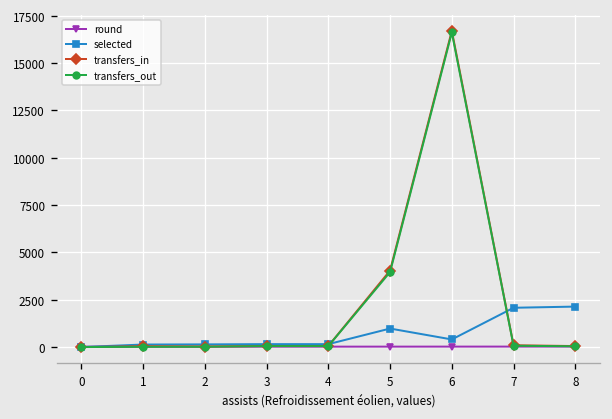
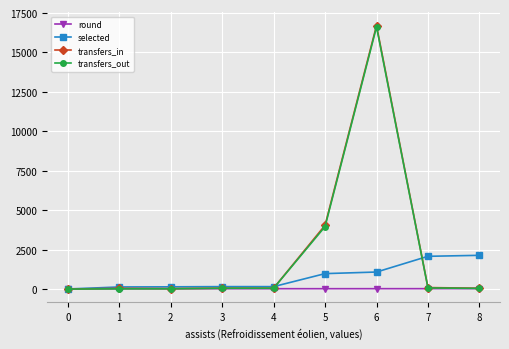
selected, 6: 400 -> 1100
